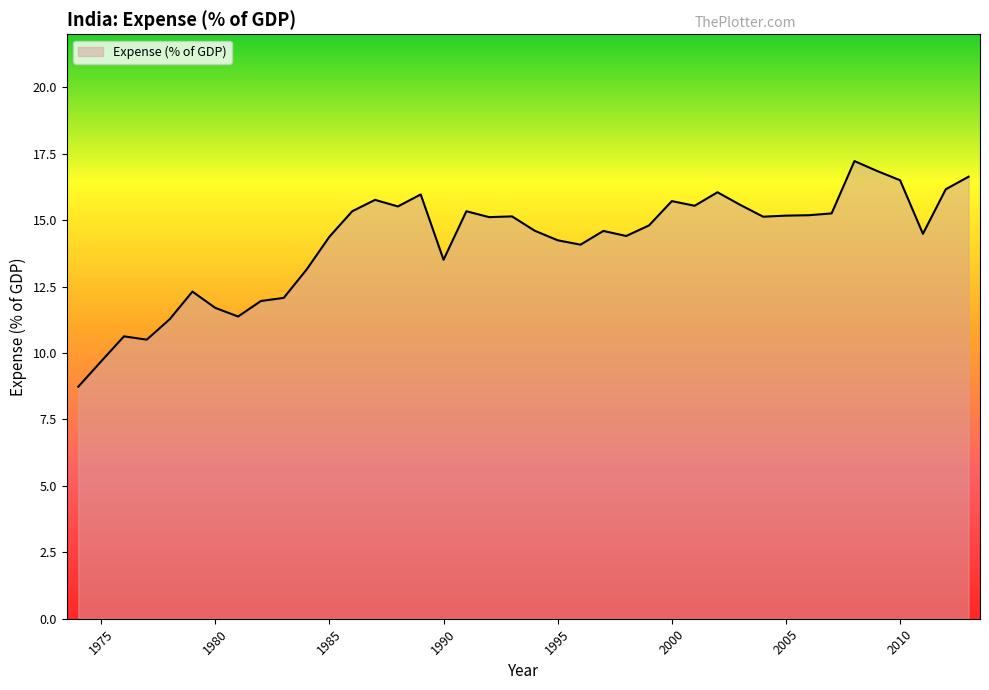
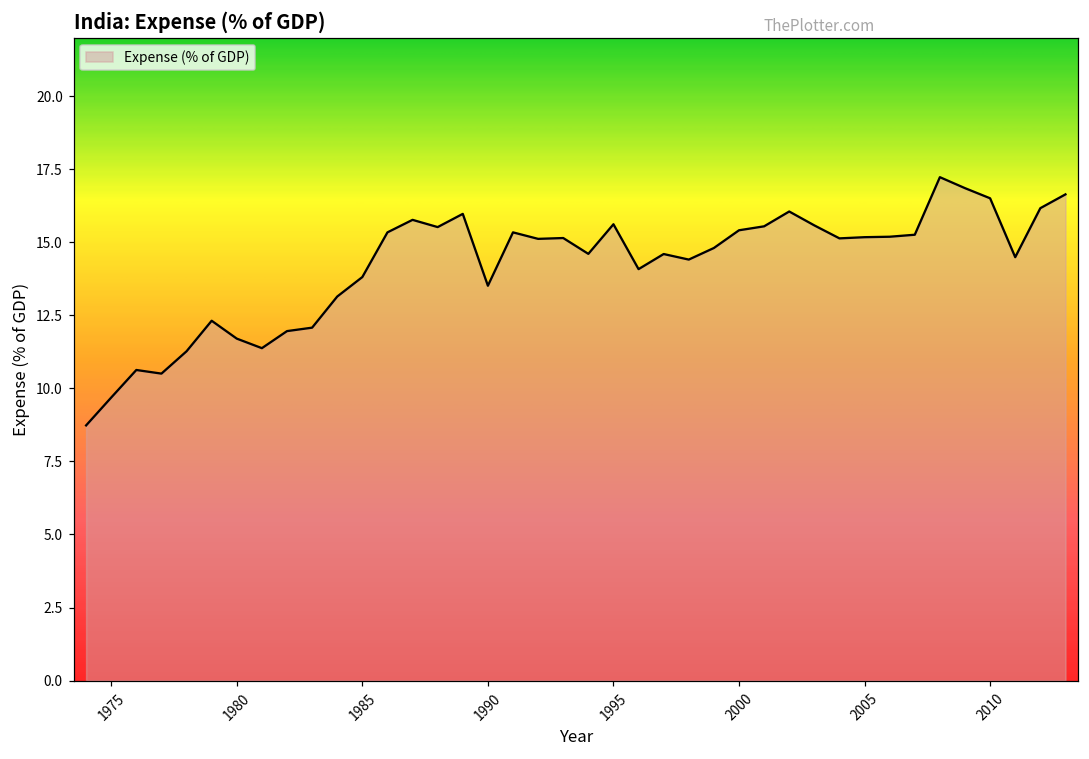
1985: 14.4 -> 13.8
1995: 14.2 -> 15.6
2000: 15.7 -> 15.4
